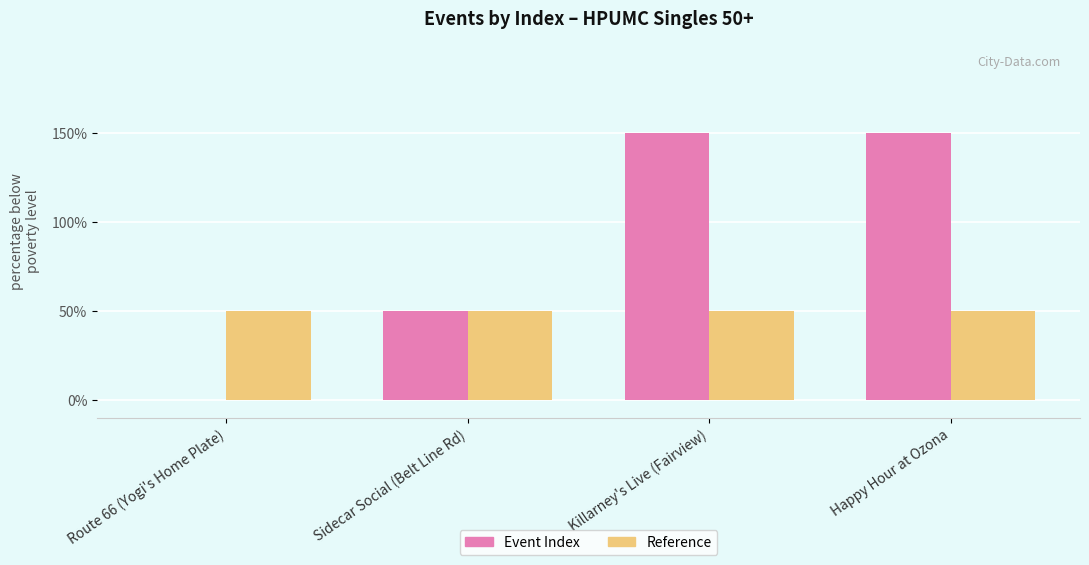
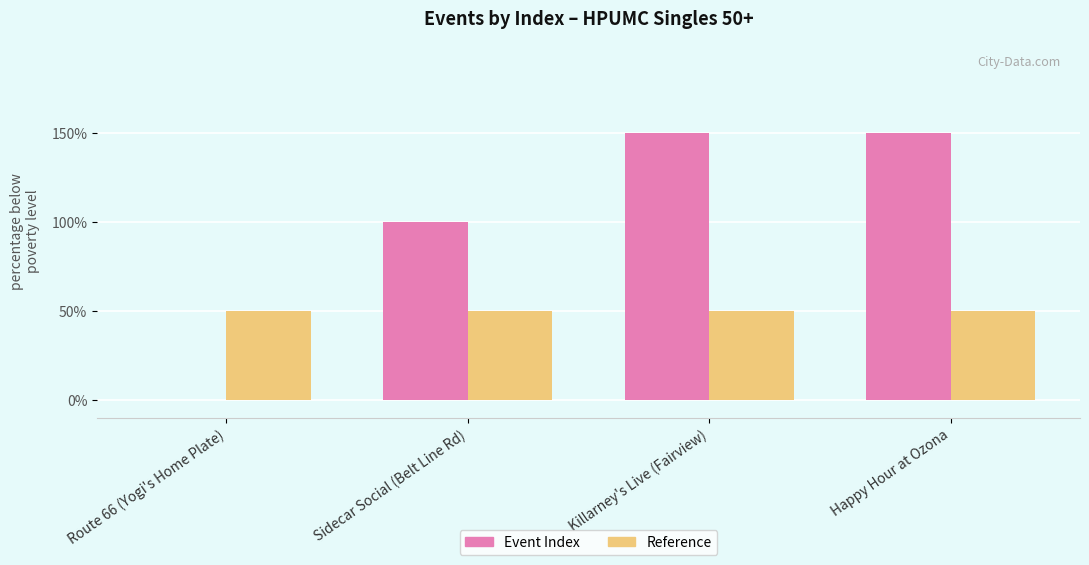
Event Index, Sidecar Social (Belt Line Rd): 50% -> 100%
